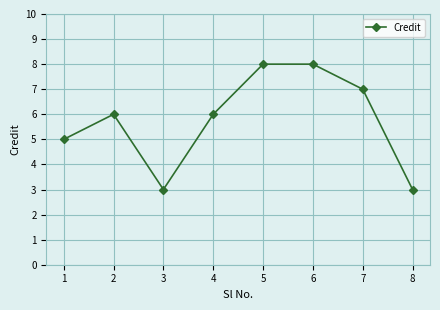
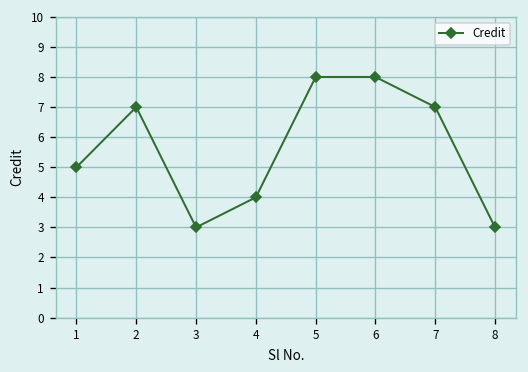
2: 6 -> 7
4: 6 -> 4
